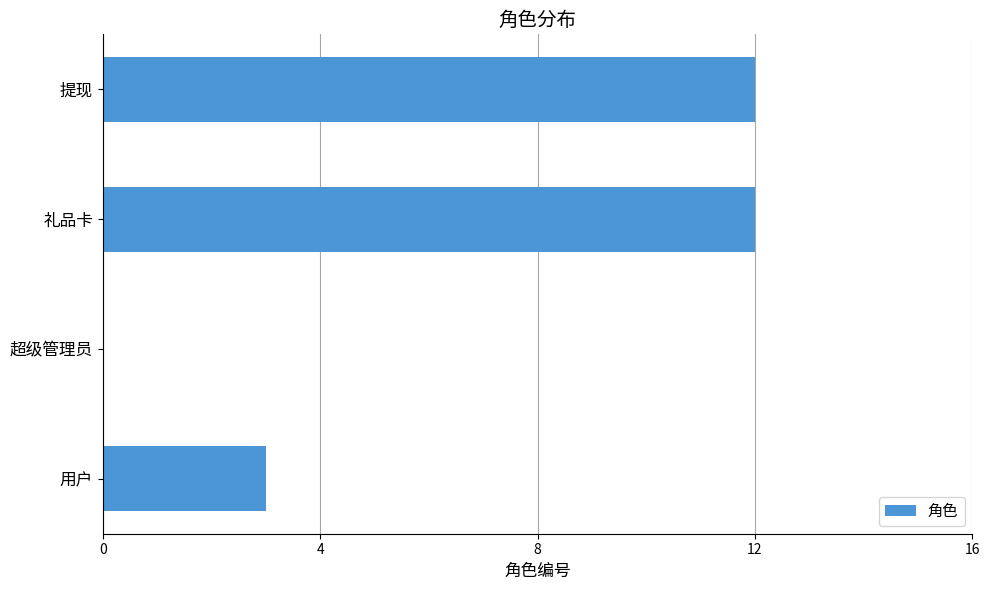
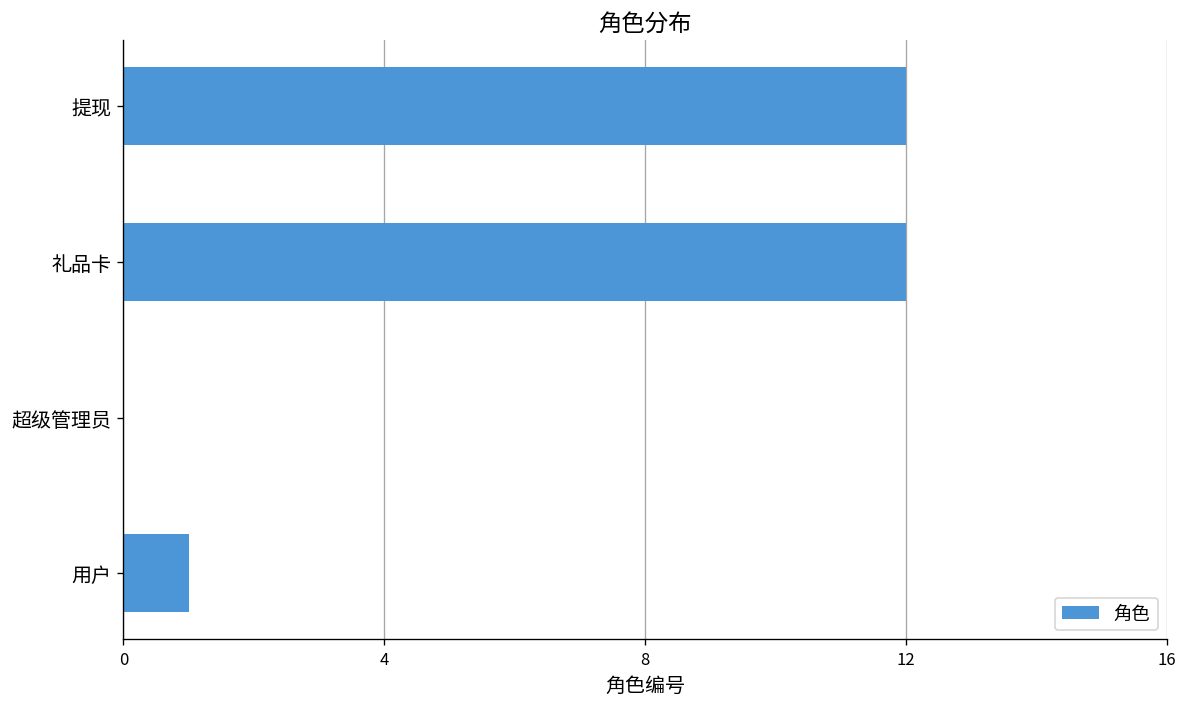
用户: 3 -> 1
